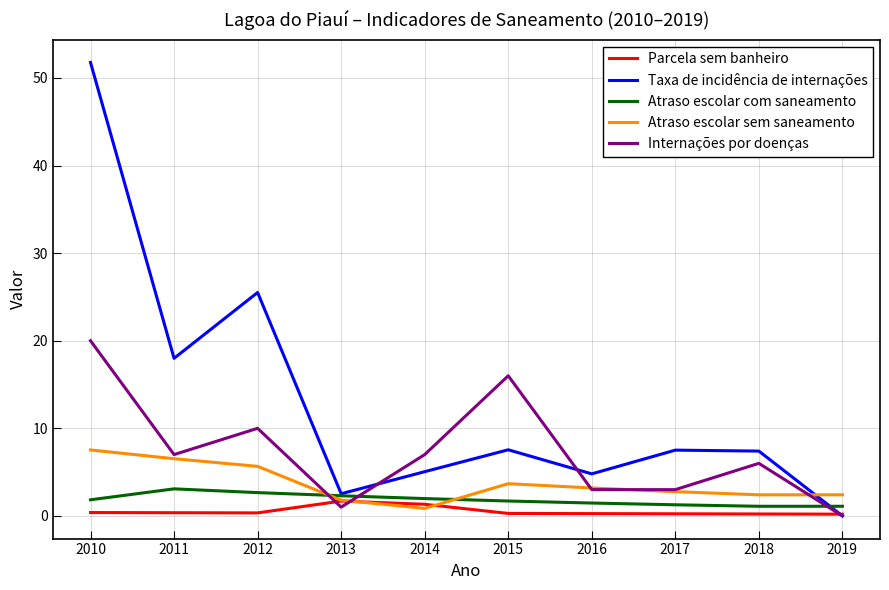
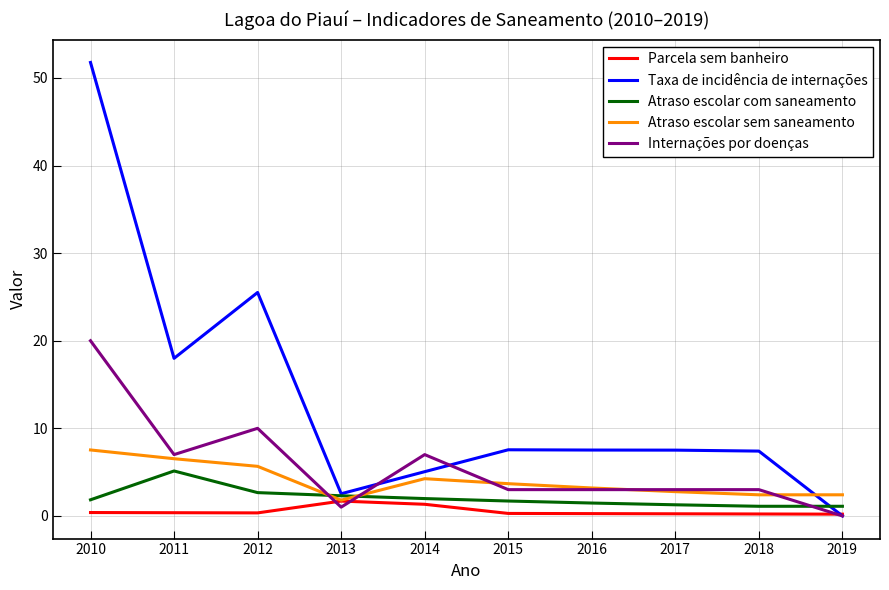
Atraso escolar com saneamento, 2011: 3 -> 5
Atraso escolar sem saneamento, 2014: 1 -> 4
Internações por doenças, 2015: 16 -> 3
Taxa de incidência de internações, 2016: 5 -> 8
Internações por doenças, 2018: 6 -> 3
